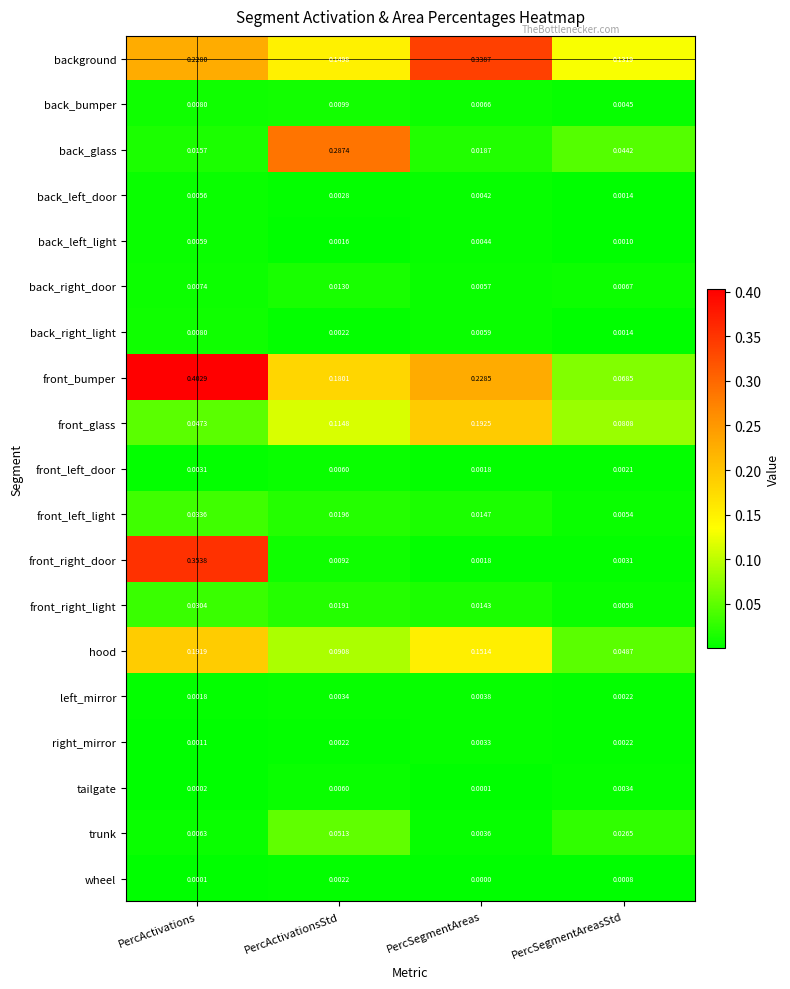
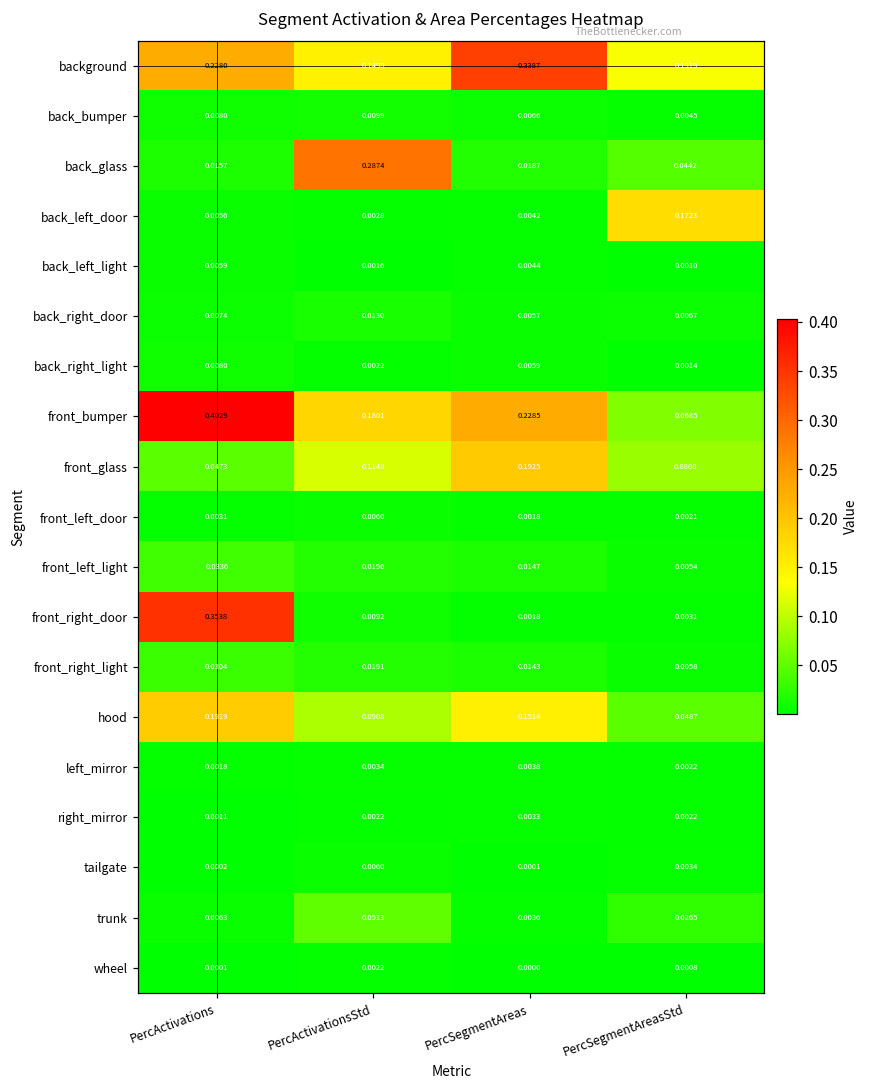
back_left_door, PercSegmentAreasStd: 0.0014 -> 0.1723
